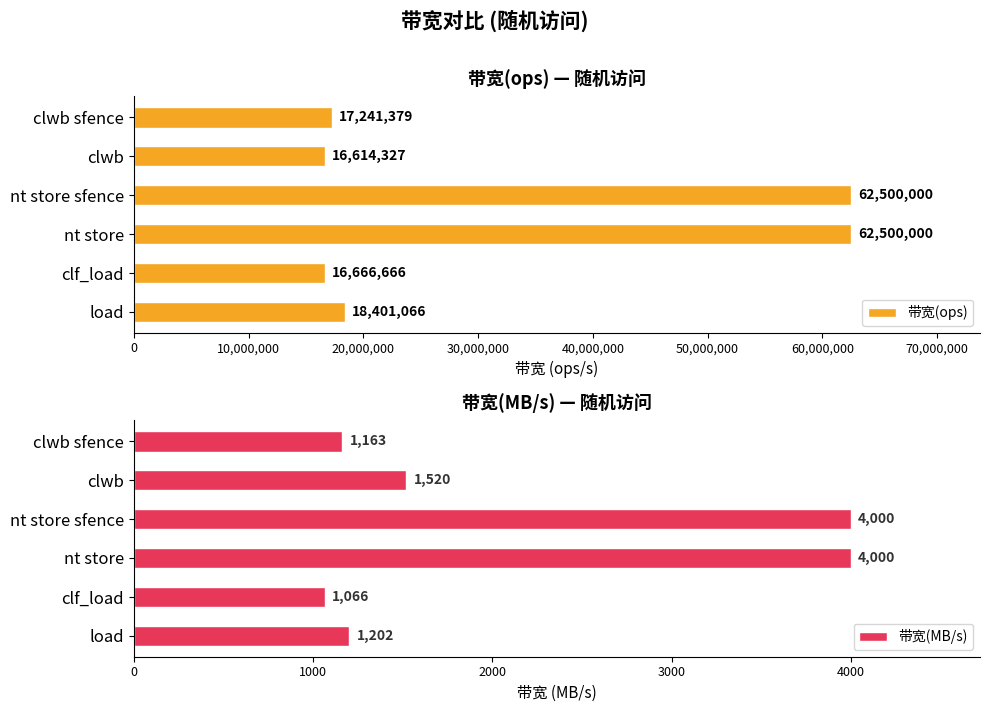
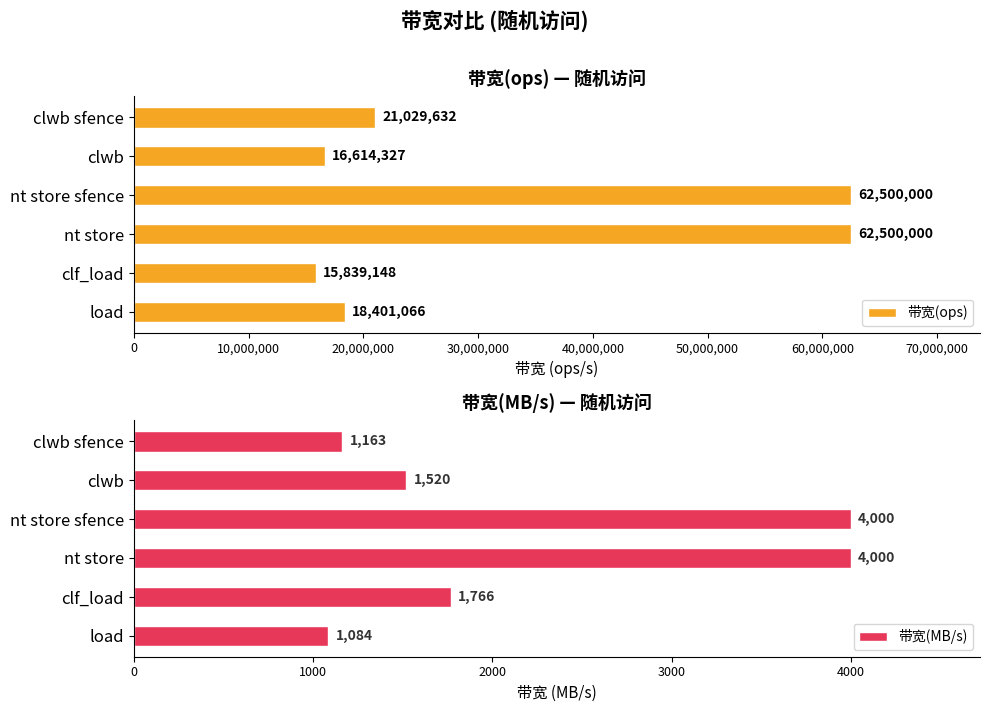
带宽(ops) — 随机访问, clwb sfence: 17,241,379 -> 21,029,632
带宽(ops) — 随机访问, clf_load: 16,666,666 -> 15,839,148
带宽(MB/s) — 随机访问, clf_load: 1,066 -> 1,766
带宽(MB/s) — 随机访问, load: 1,202 -> 1,084
